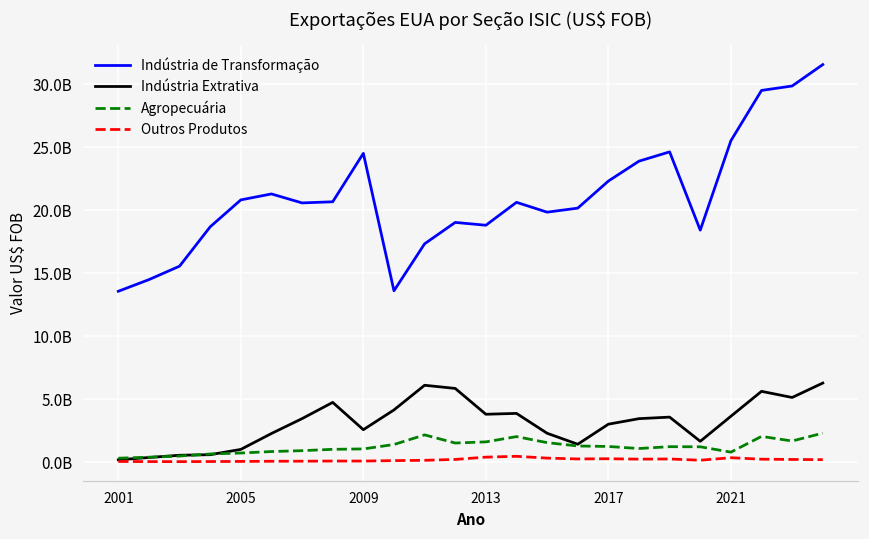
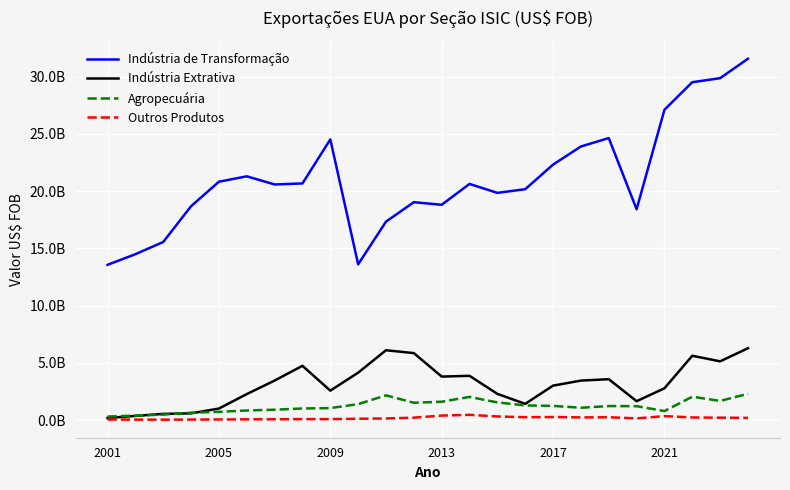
Indústria de Transformação, 2021: 25500000000 -> 27100000000
Indústria Extrativa, 2021: 3600000000 -> 2800000000
